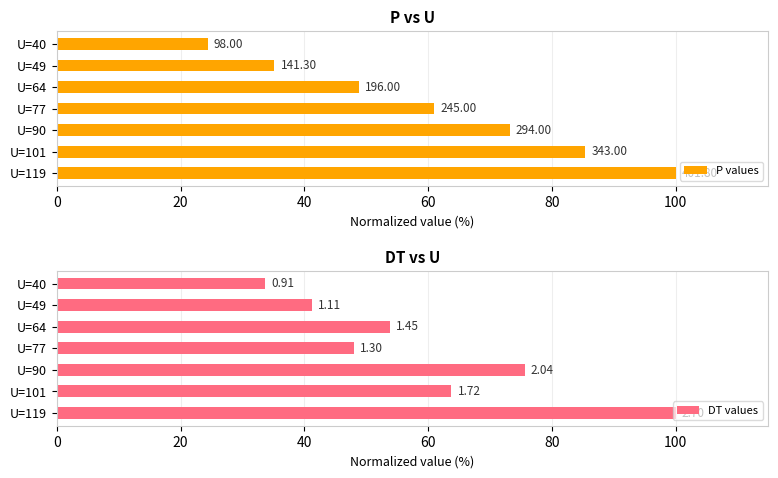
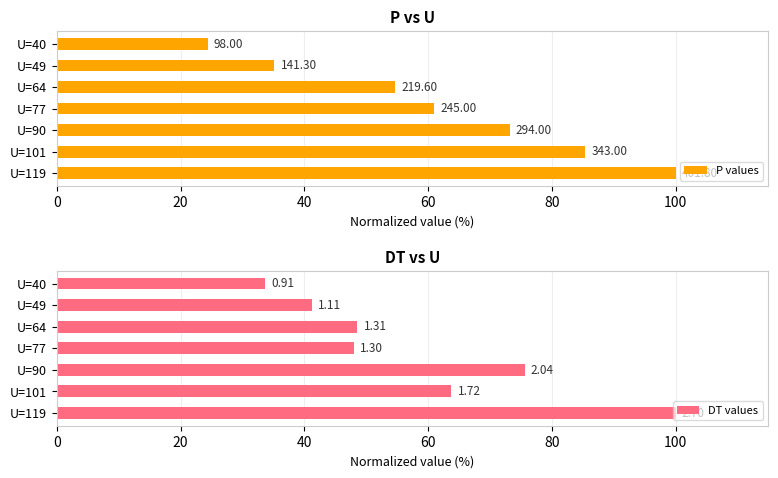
P vs U, U=64: 196.00 -> 219.60
DT vs U, U=64: 1.45 -> 1.31
